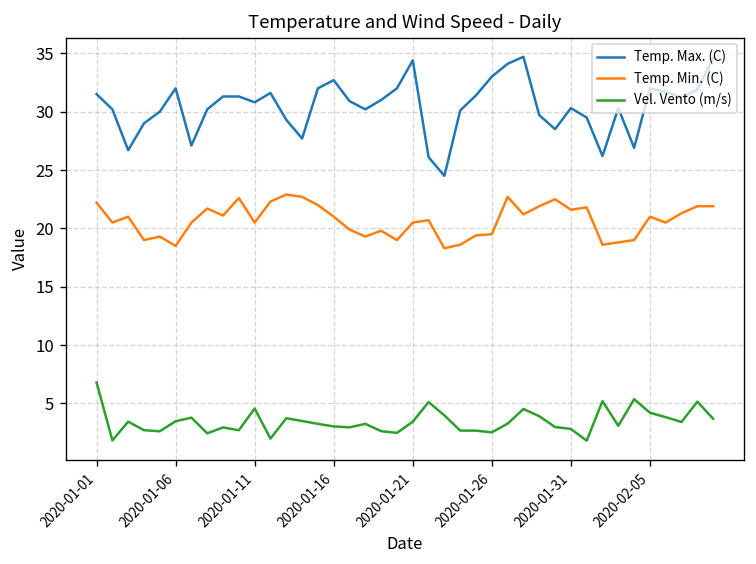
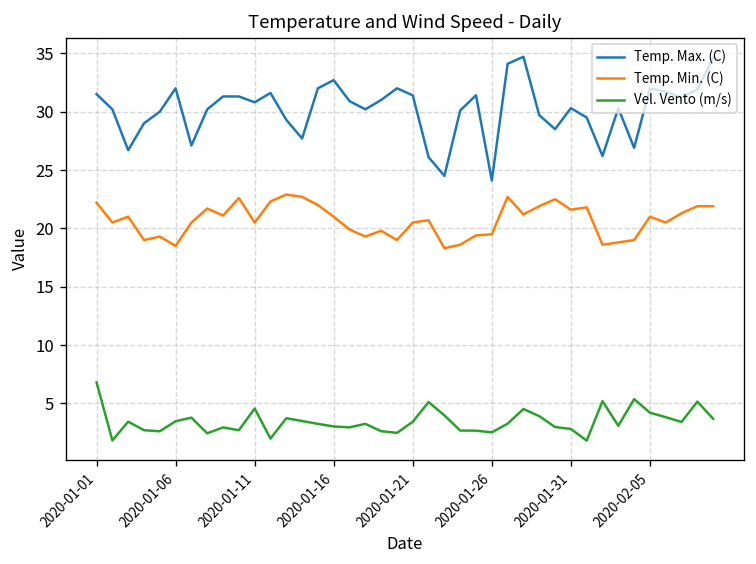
Temp. Max. (C), 2020-01-21: 34 -> 31
Temp. Max. (C), 2020-01-26: 33 -> 24
